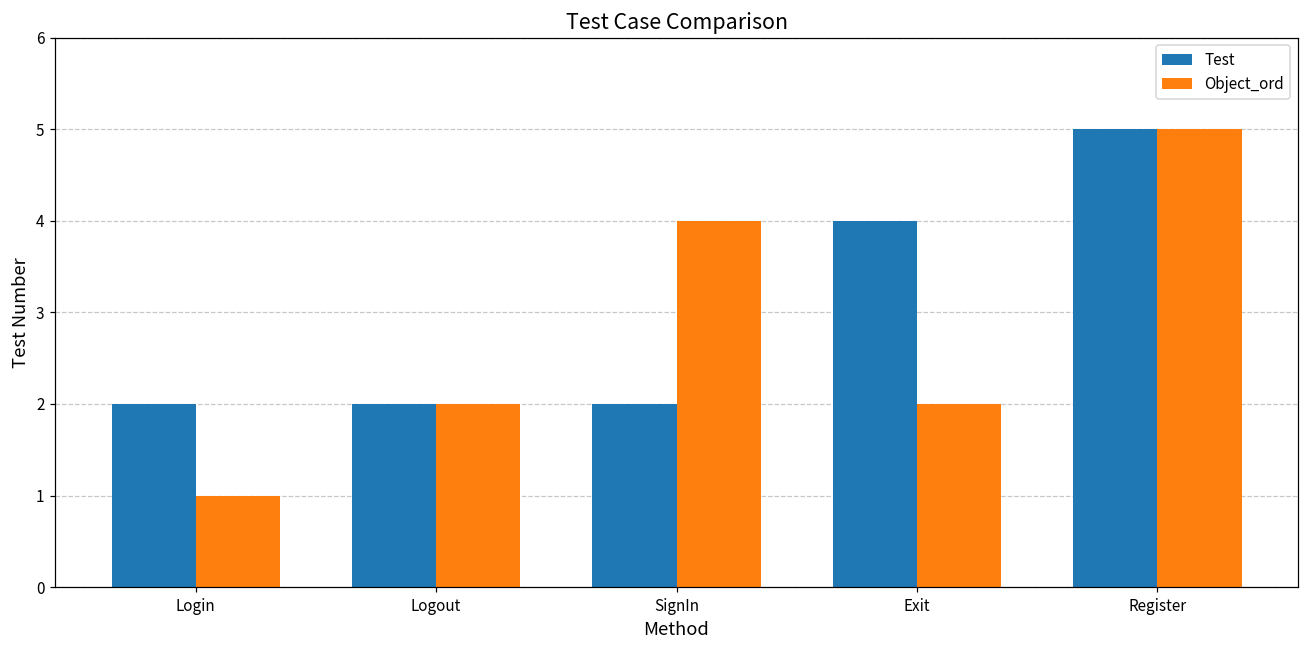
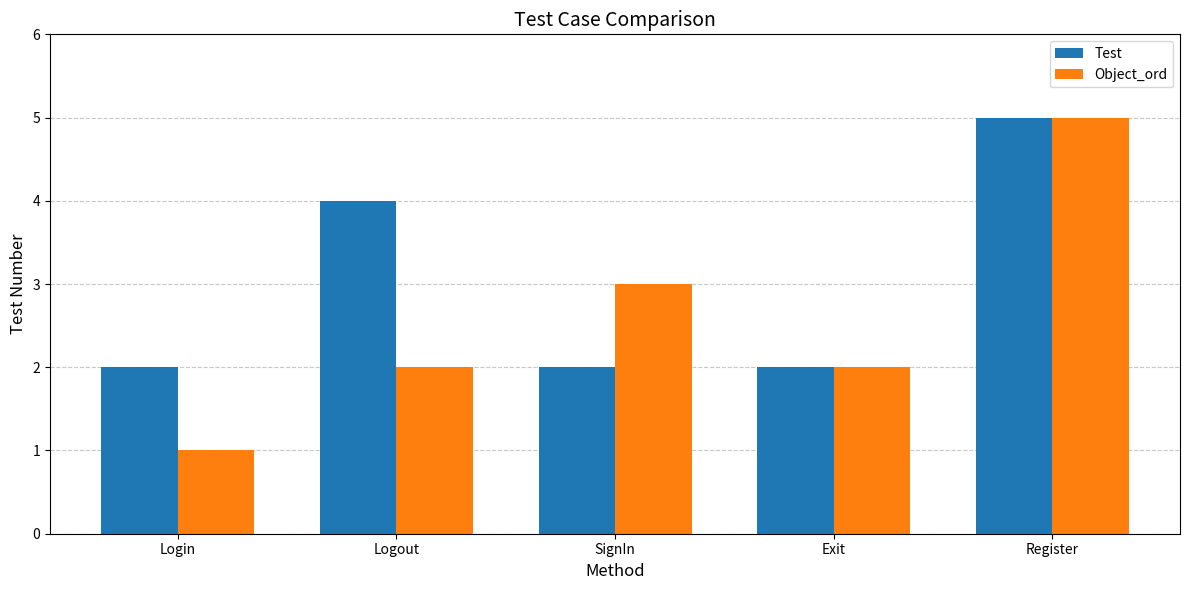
Test, Logout: 2 -> 4
Object_ord, SignIn: 4 -> 3
Test, Exit: 4 -> 2
